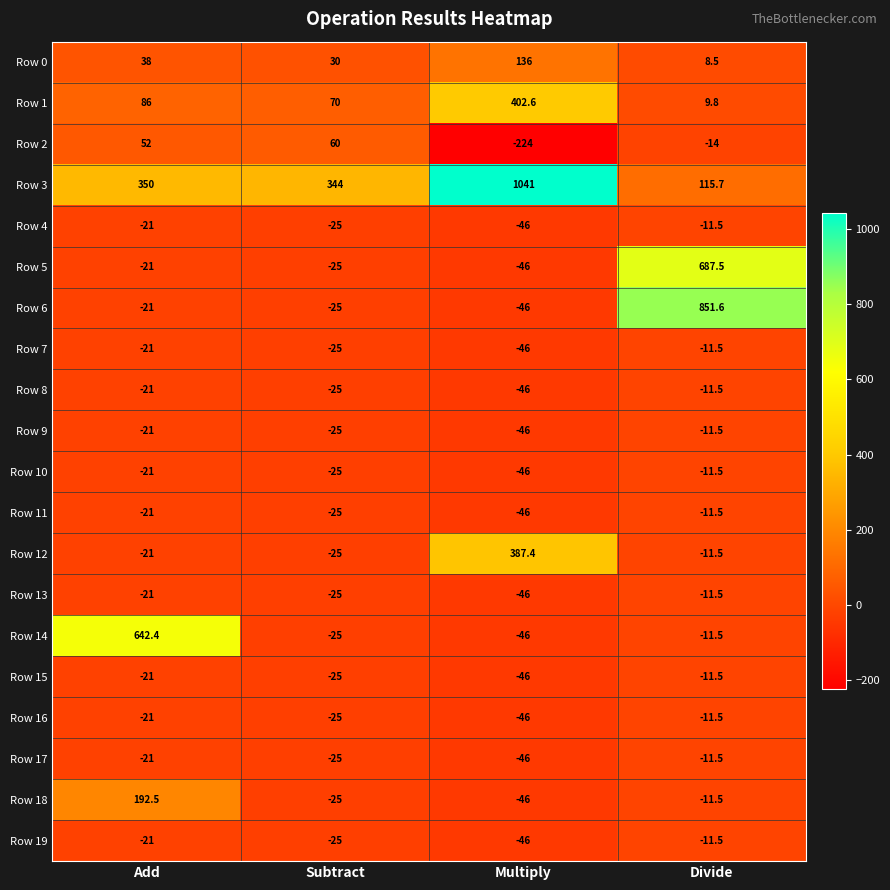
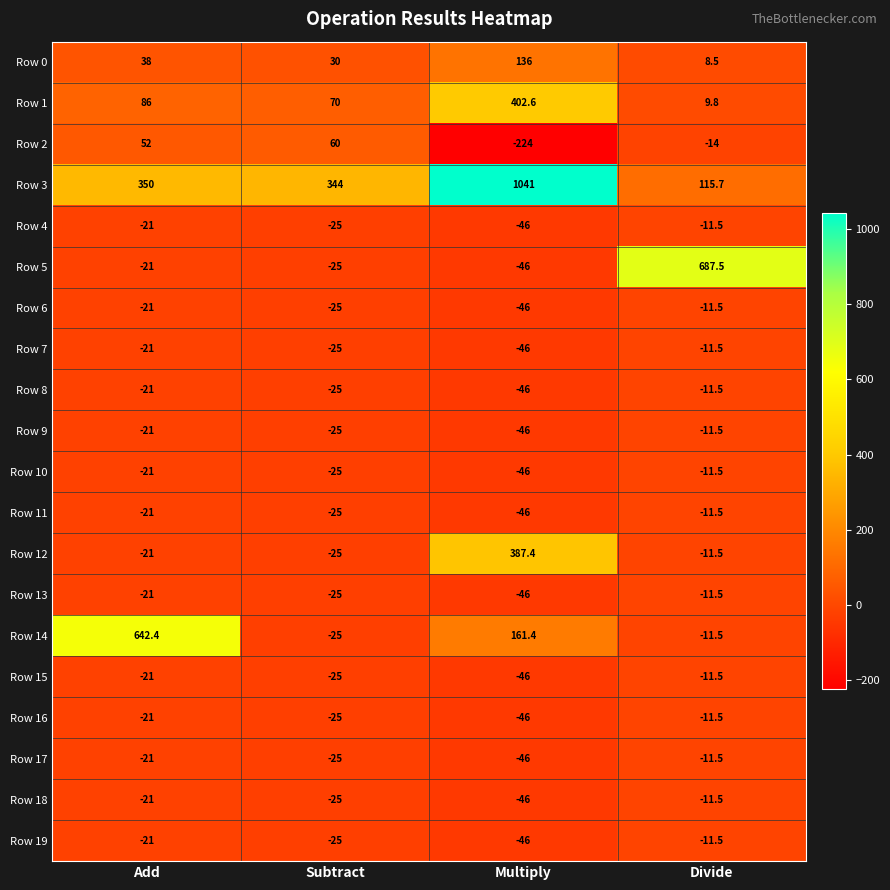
Row 6, Divide: 851.6 -> -11.5
Row 14, Multiply: -46 -> 161.4
Row 18, Add: 192.5 -> -21
